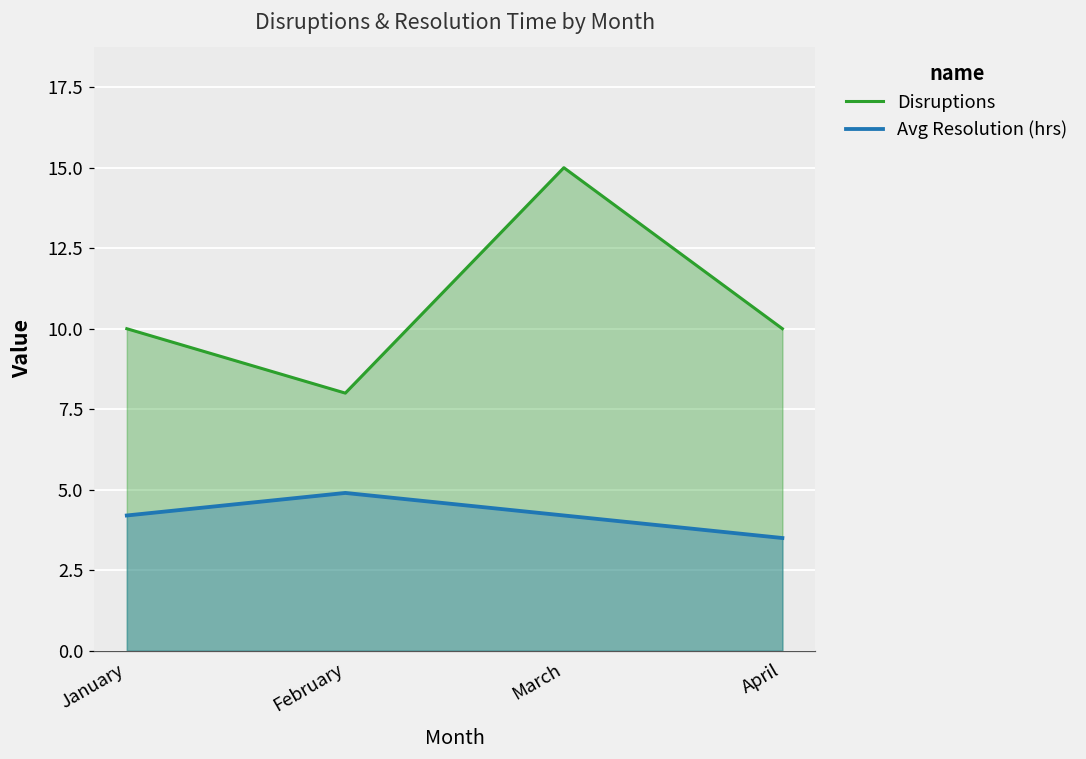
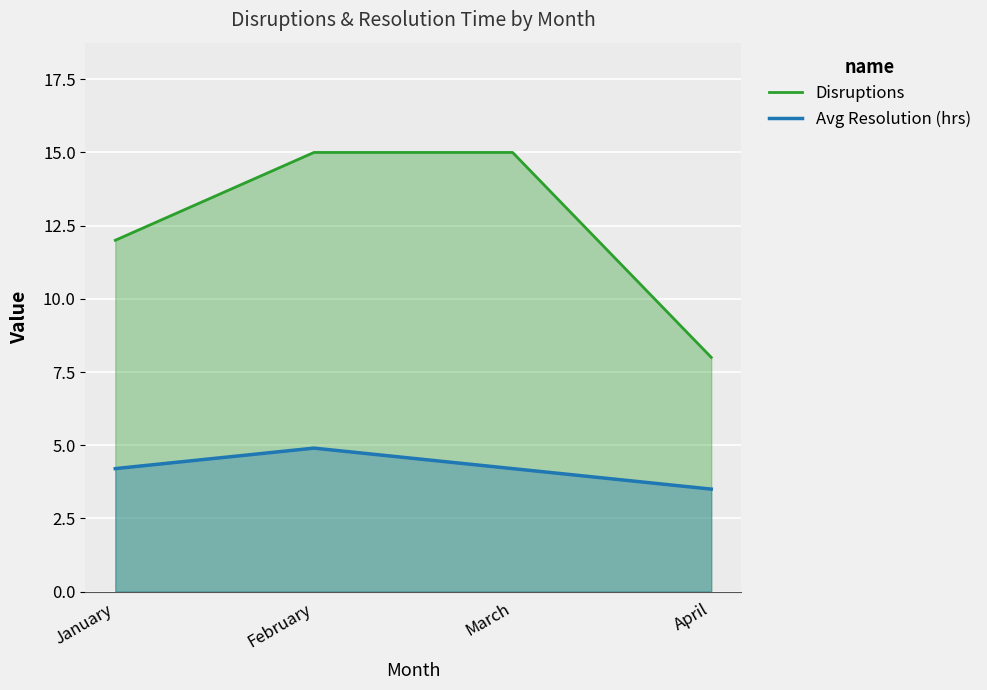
Disruptions, January: 10 -> 12
Disruptions, February: 8 -> 15
Disruptions, April: 10 -> 8
